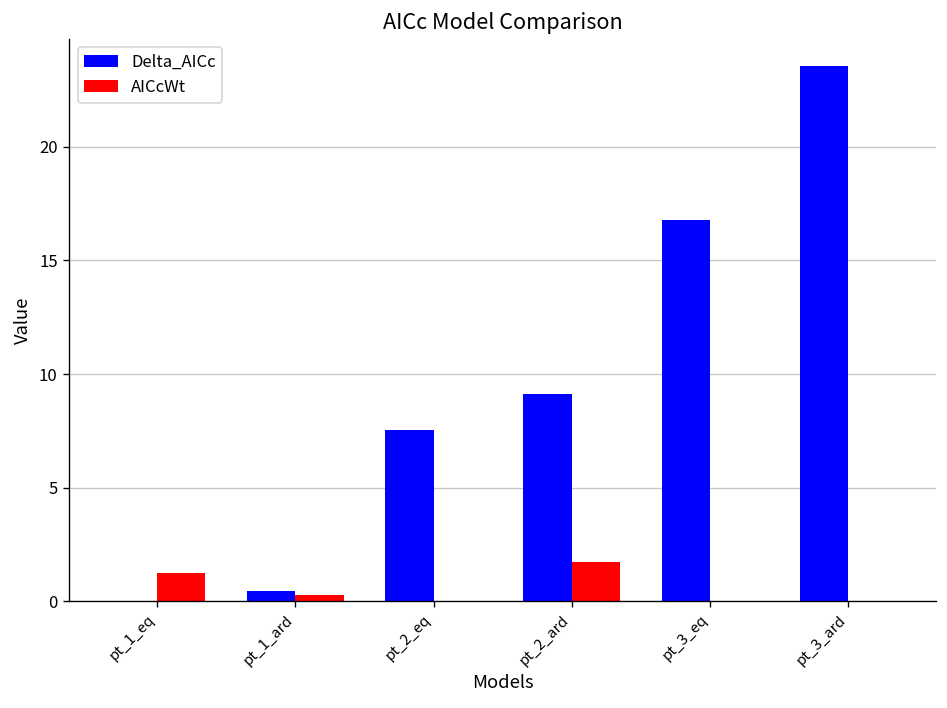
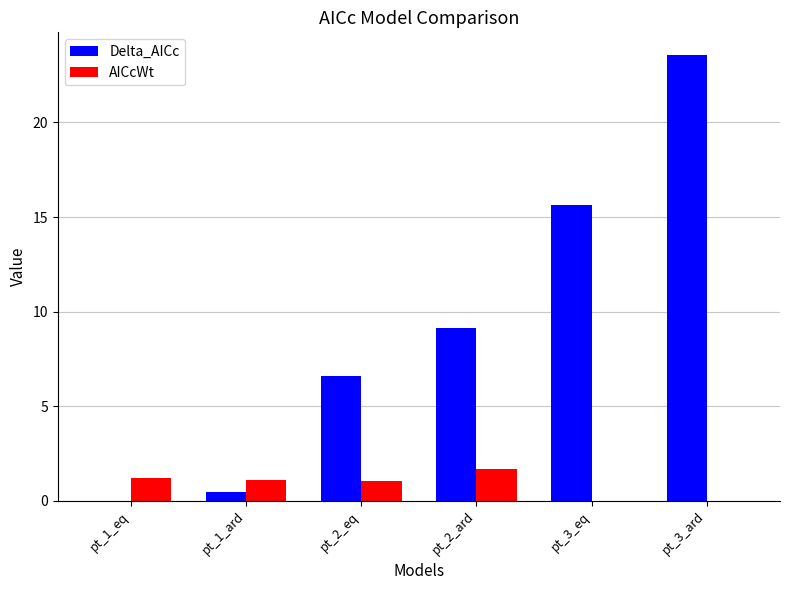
AICcWt, pt_1_ard: 0.3 -> 1.1
Delta_AICc, pt_2_eq: 7.5 -> 6.6
AICcWt, pt_2_eq: 0.0 -> 1.1
Delta_AICc, pt_3_eq: 16.8 -> 15.6
